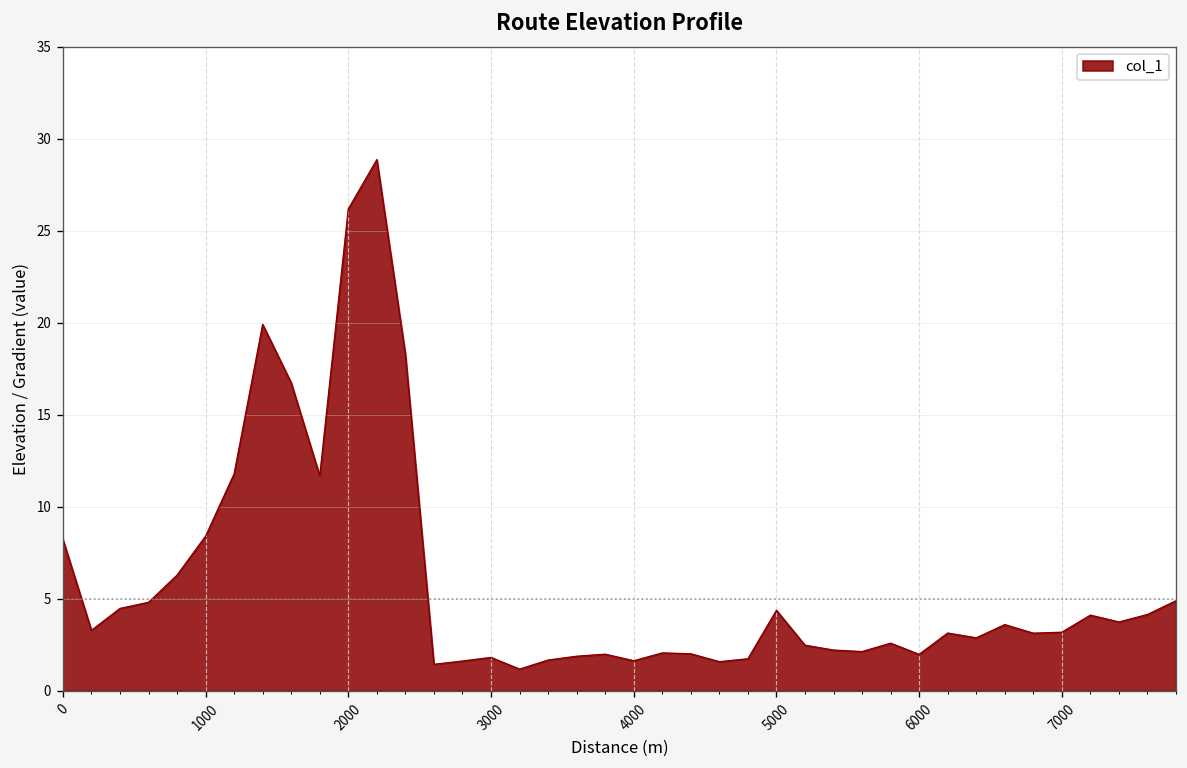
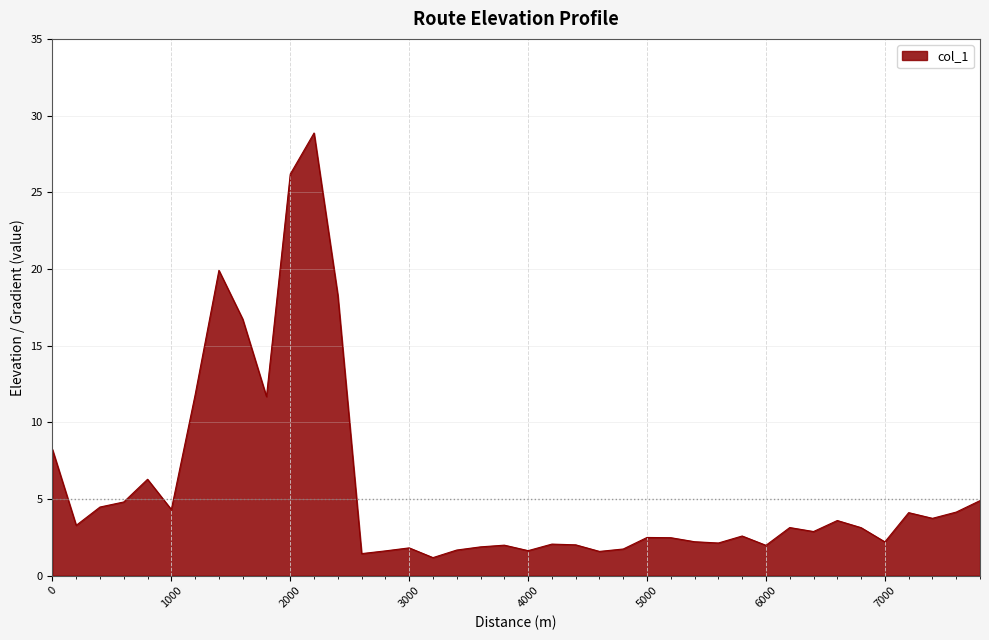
1000: 8.4 -> 4.3
5000: 4.4 -> 2.5
7000: 3.2 -> 2.2
